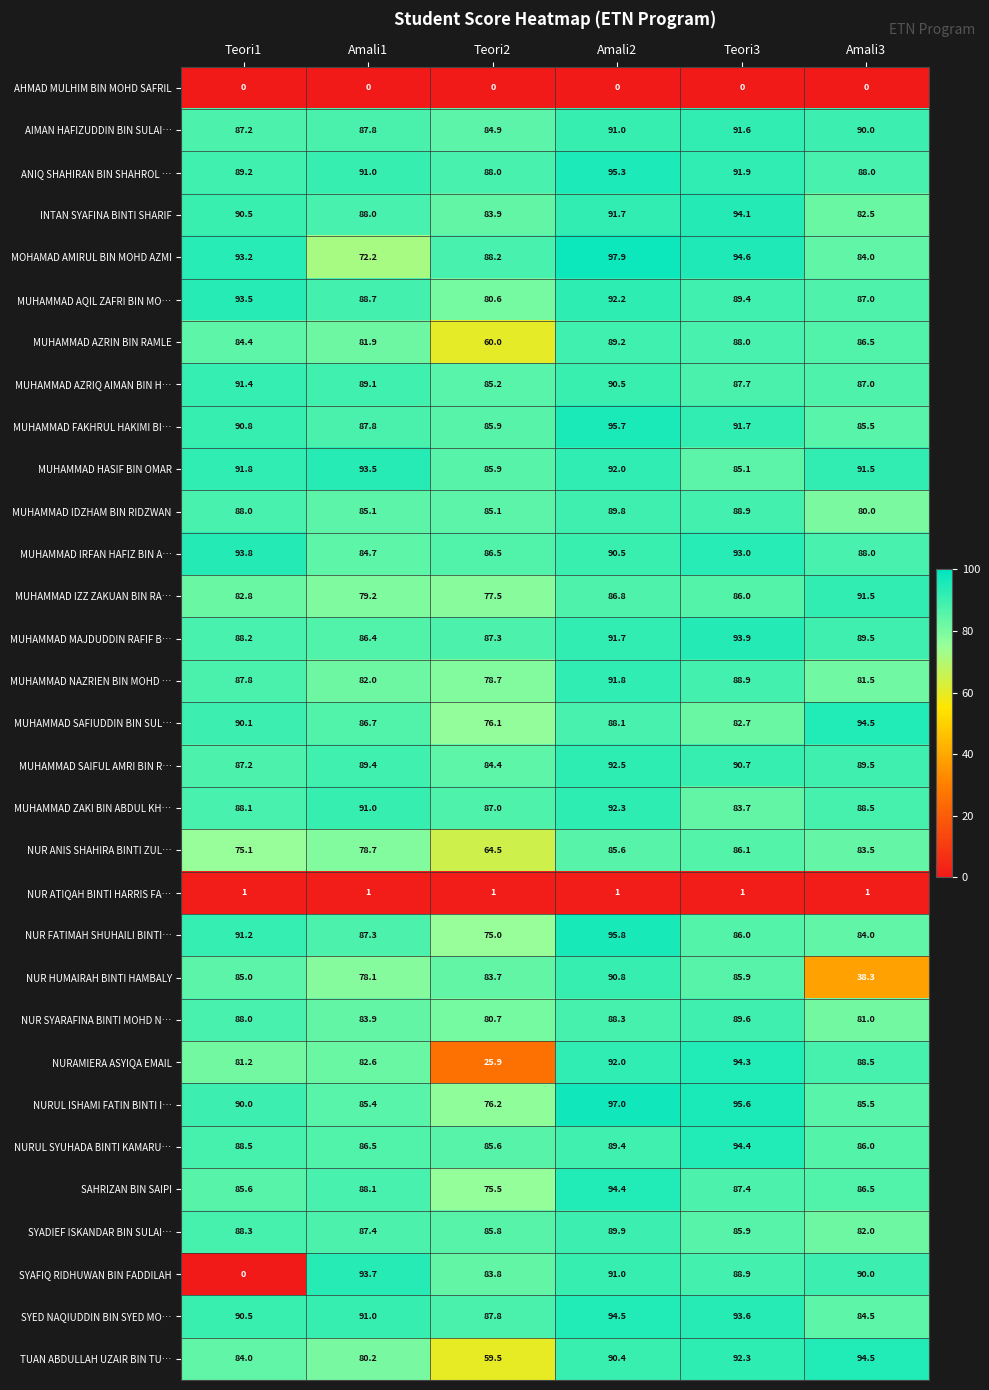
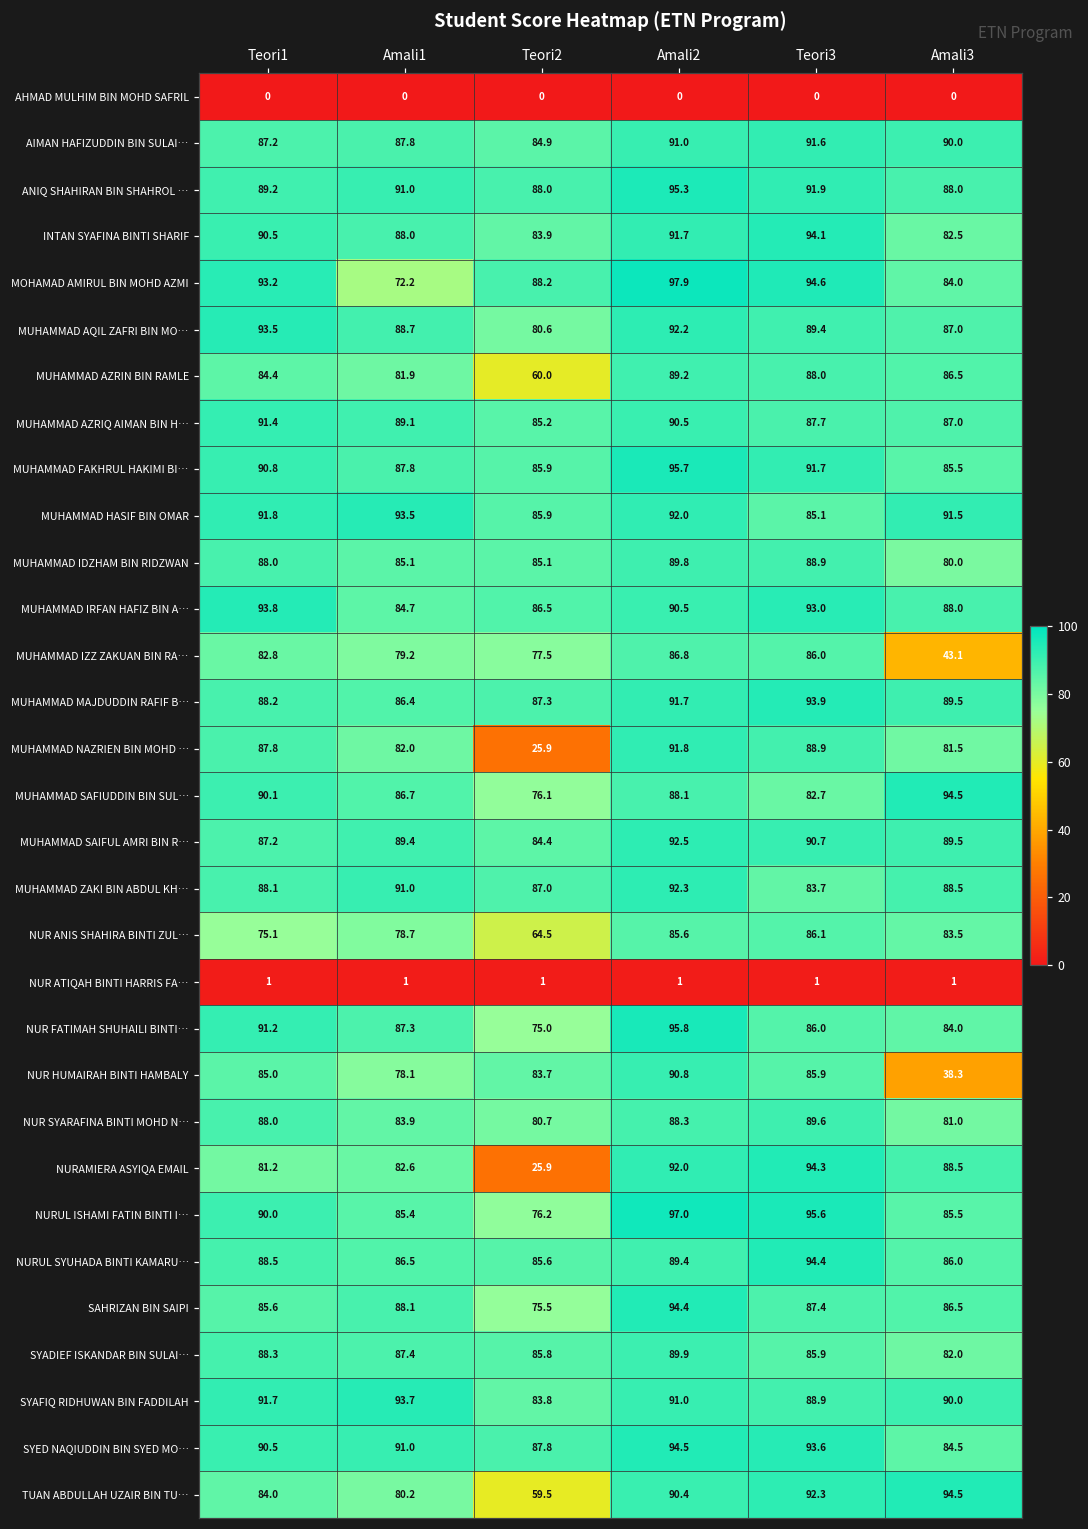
MUHAMMAD IZZ ZAKUAN BIN RA…, Amali3: 91.5 -> 43.1
MUHAMMAD NAZRIEN BIN MOHD …, Teori2: 78.7 -> 25.9
SYAFIQ RIDHUWAN BIN FADDILAH, Teori1: 0 -> 91.7
